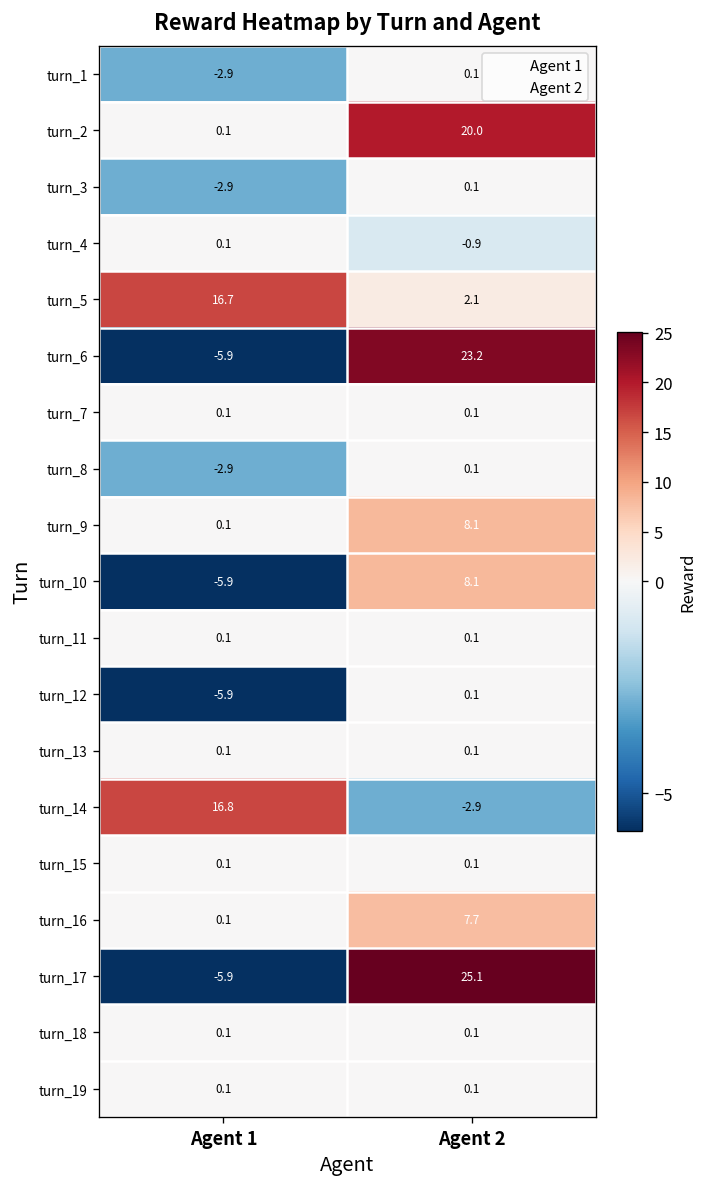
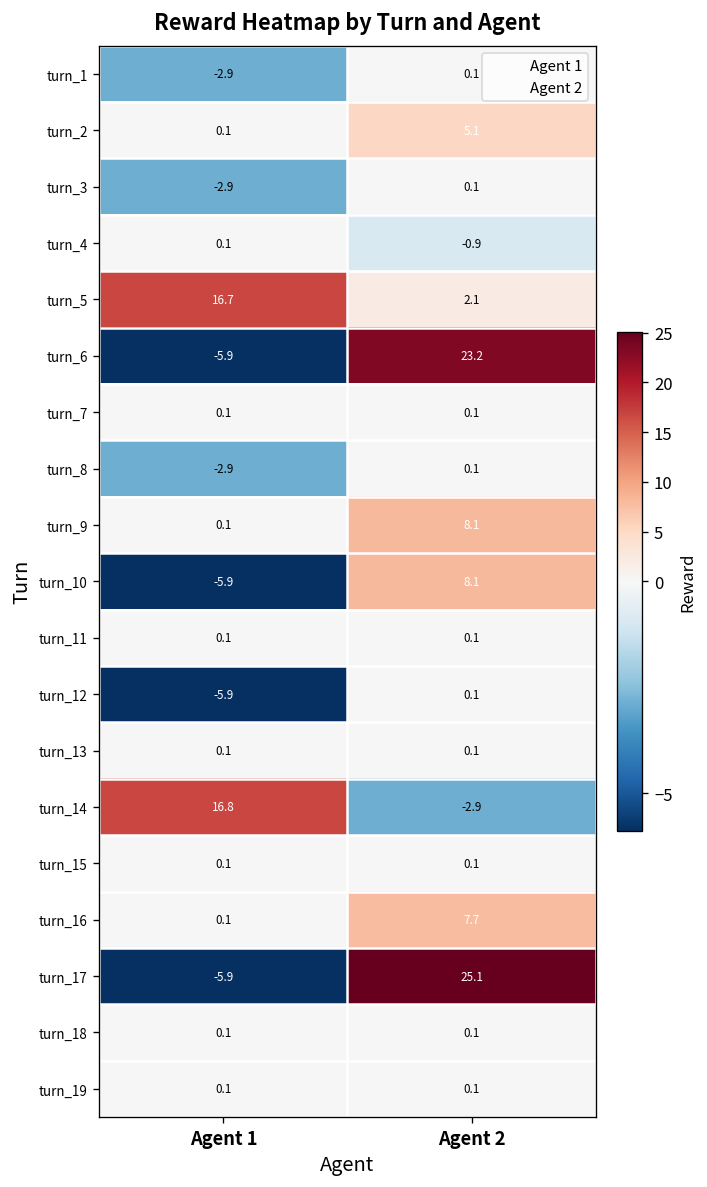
turn_2, Agent 2: 20.0 -> 5.1
